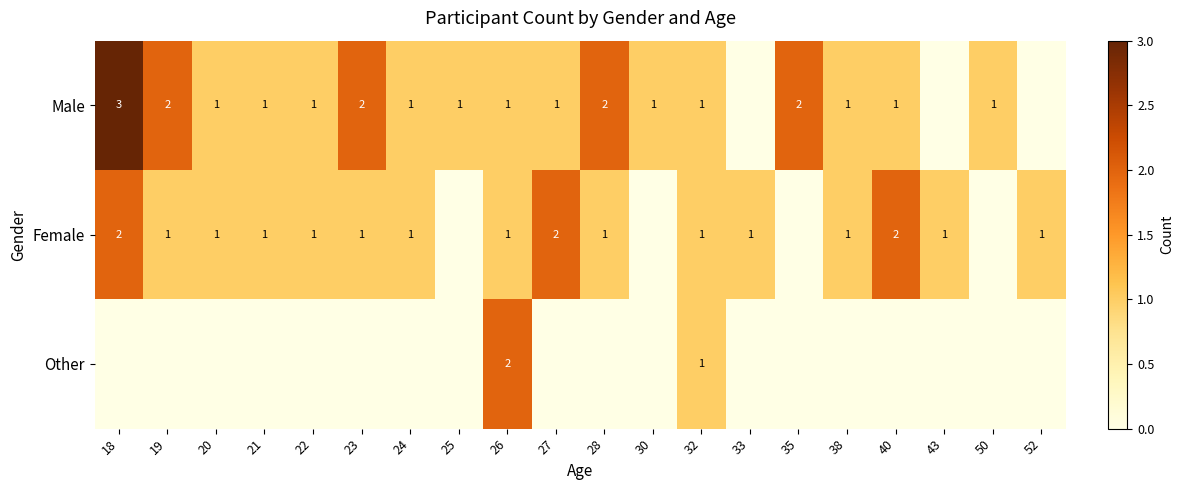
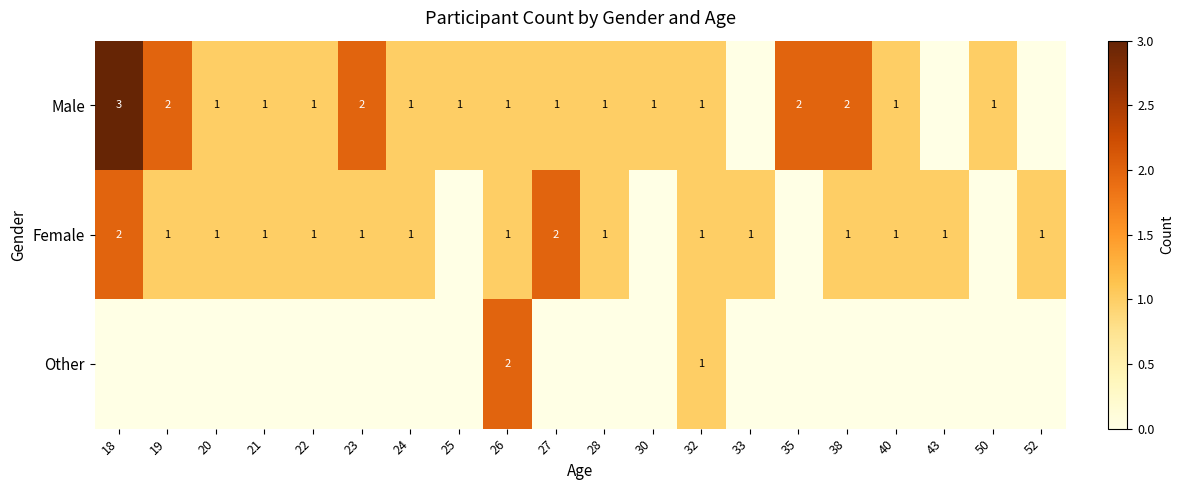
Male, 28: 2 -> 1
Male, 38: 1 -> 2
Female, 40: 2 -> 1
